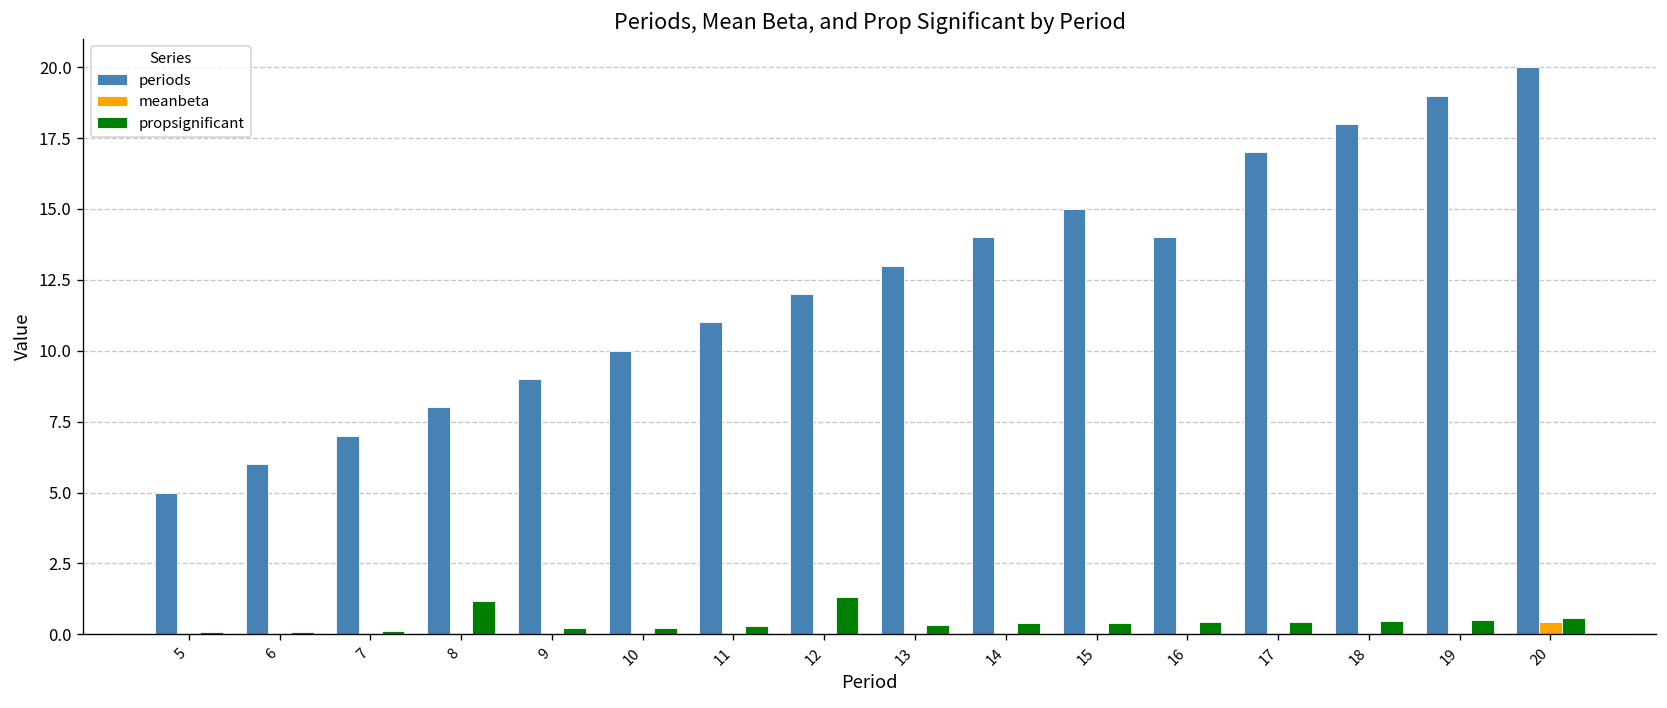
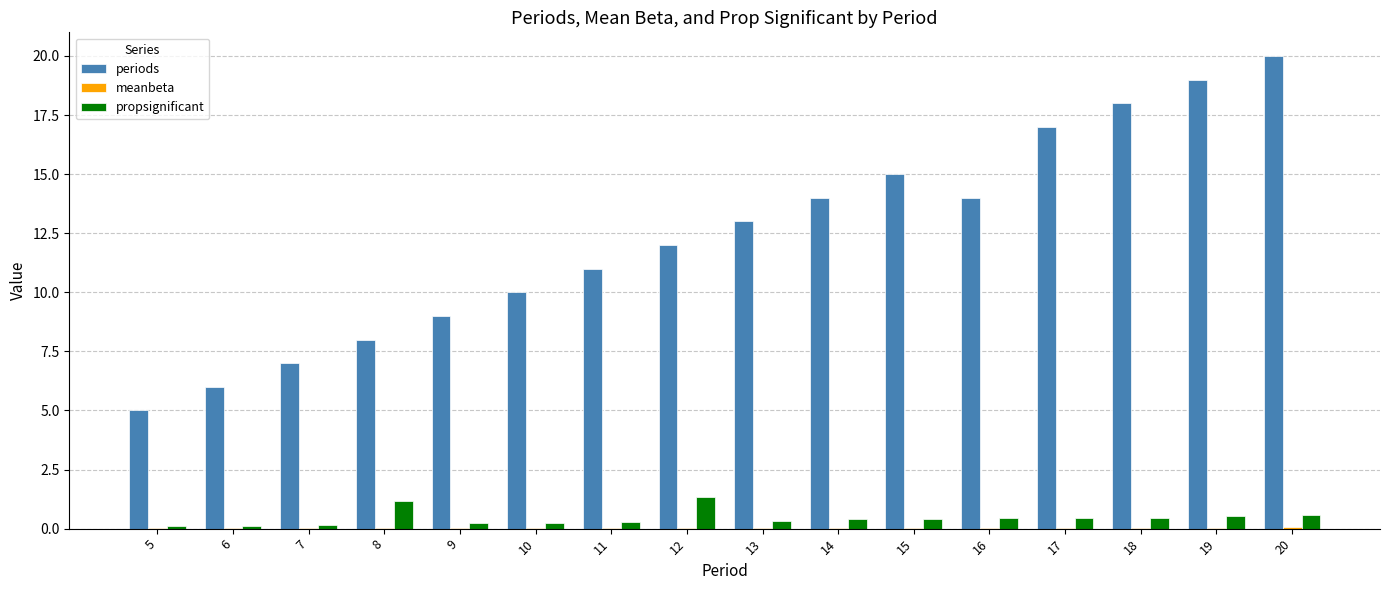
meanbeta, 20: 0.4 -> 0.0
